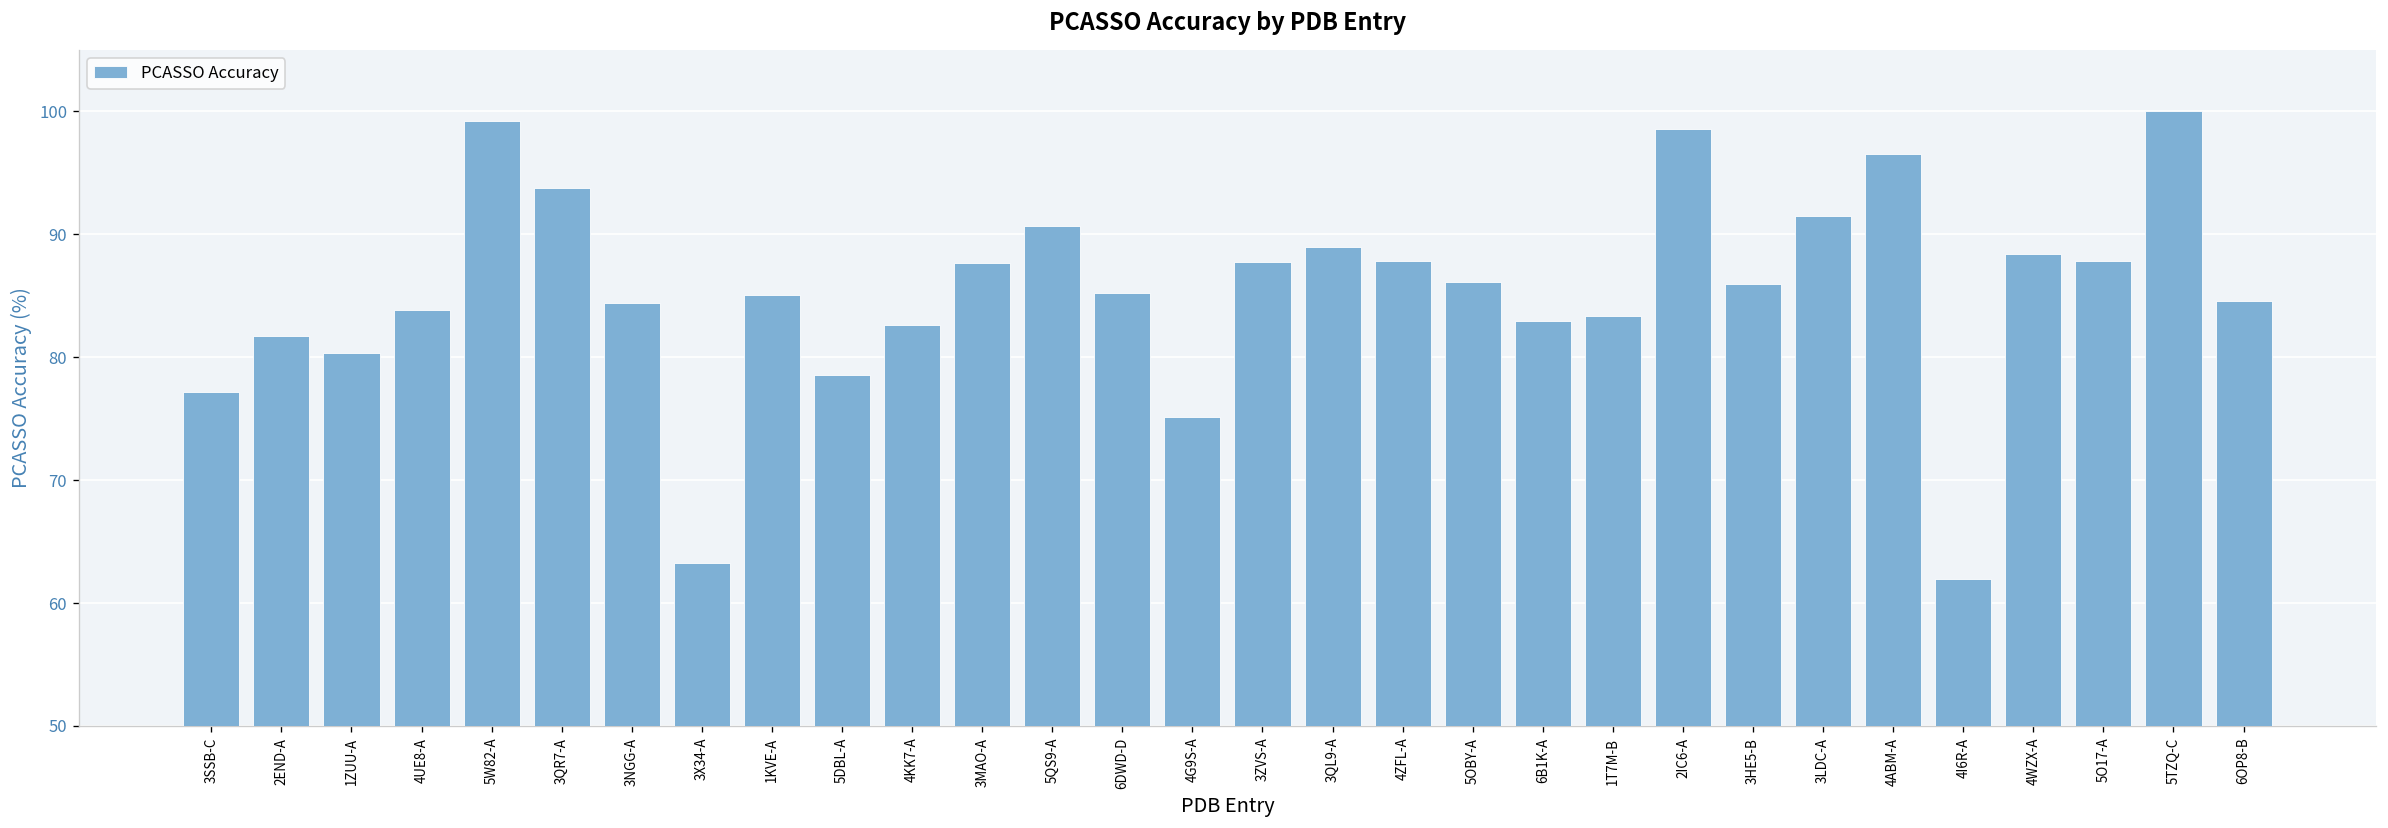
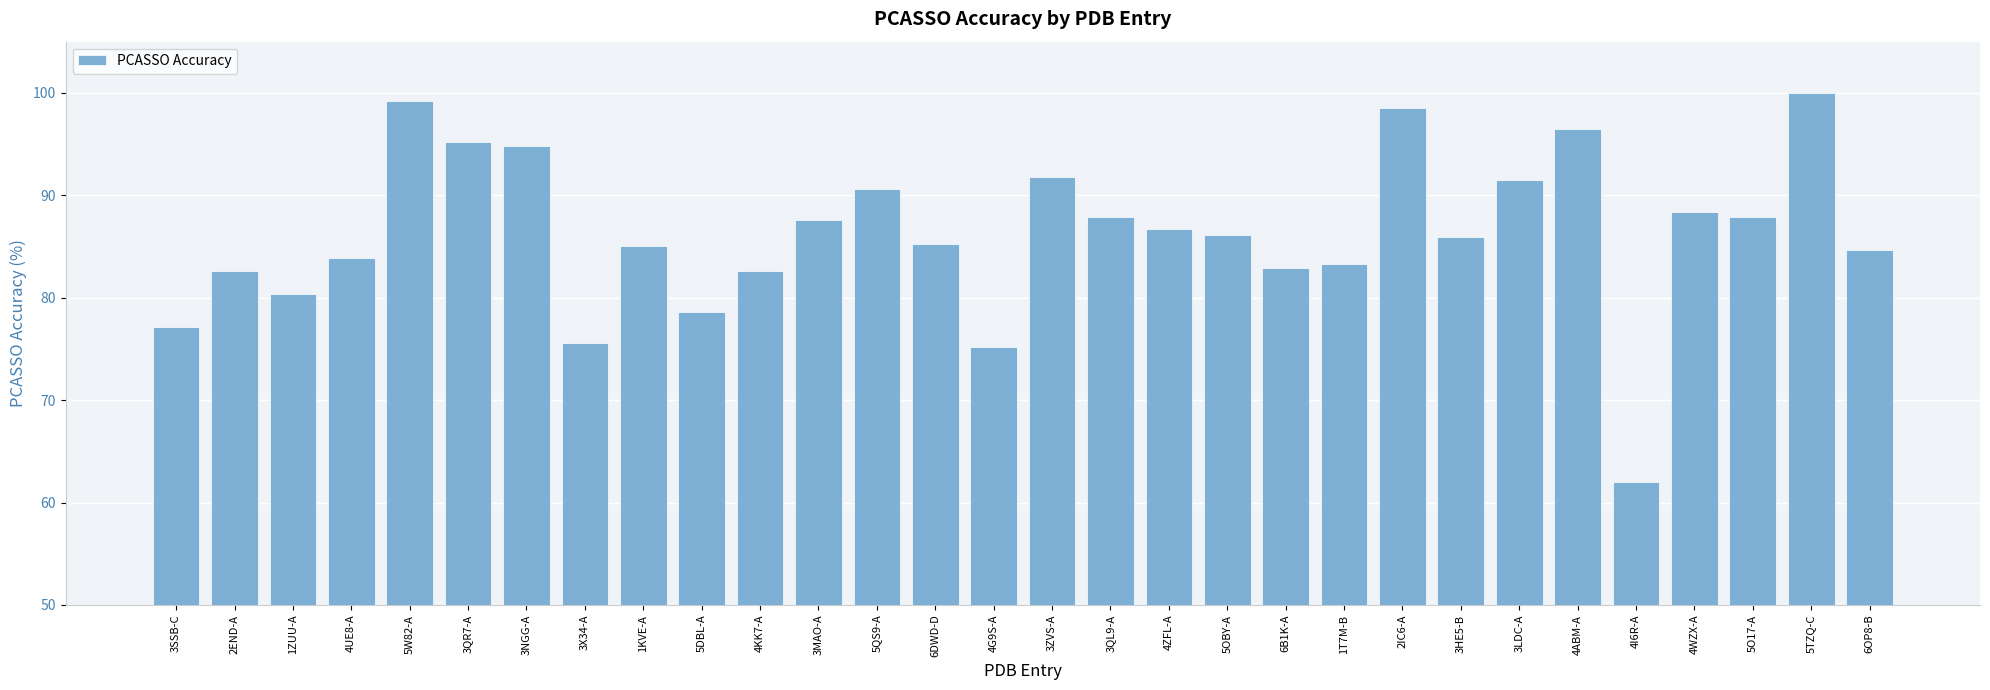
2END-A: 81.8 -> 82.6
3QR7-A: 93.7 -> 95.2
3NGG-A: 84.4 -> 94.8
3X34-A: 63.3 -> 75.6
3ZVS-A: 87.7 -> 91.8
3QL9-A: 89.0 -> 87.9
4ZFL-A: 87.8 -> 86.7
